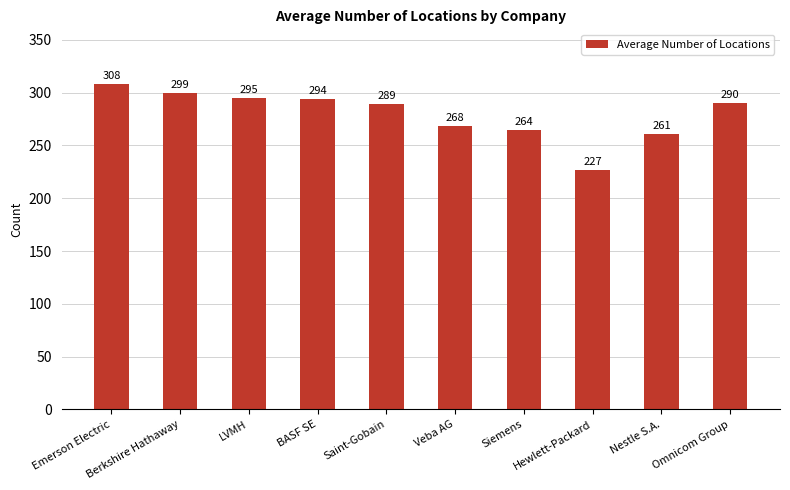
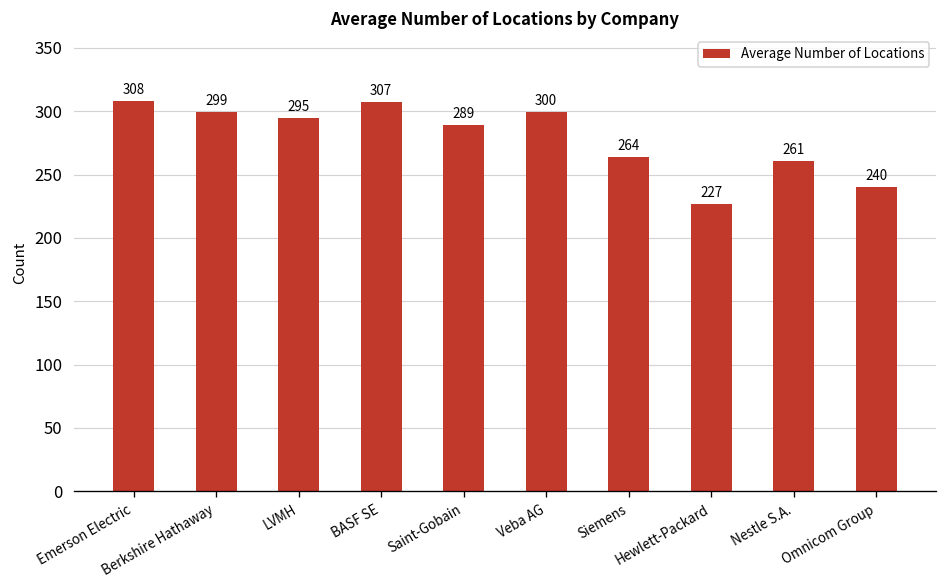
BASF SE: 294 -> 307
Veba AG: 268 -> 300
Omnicom Group: 290 -> 240
